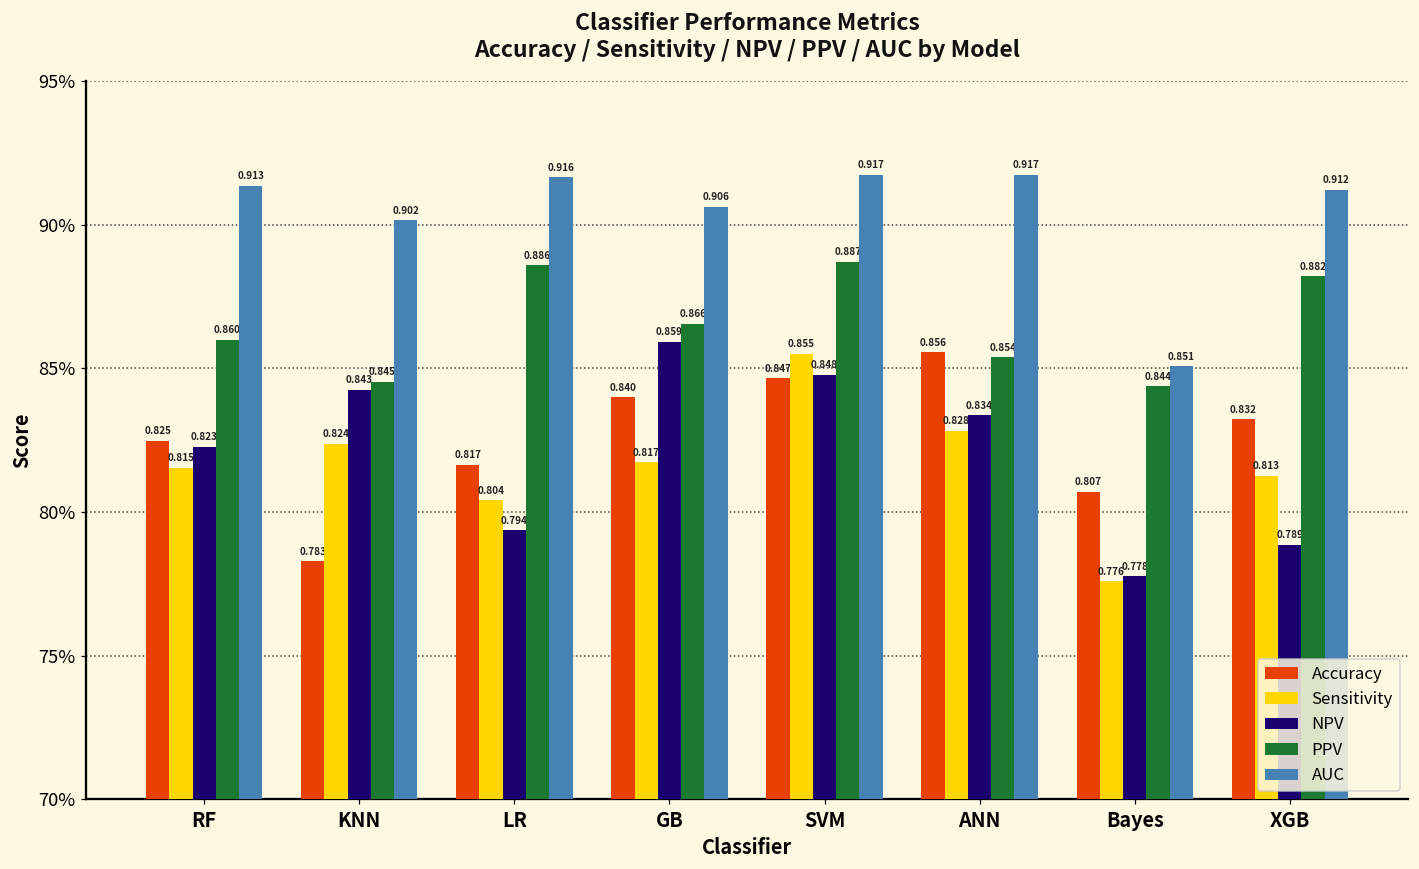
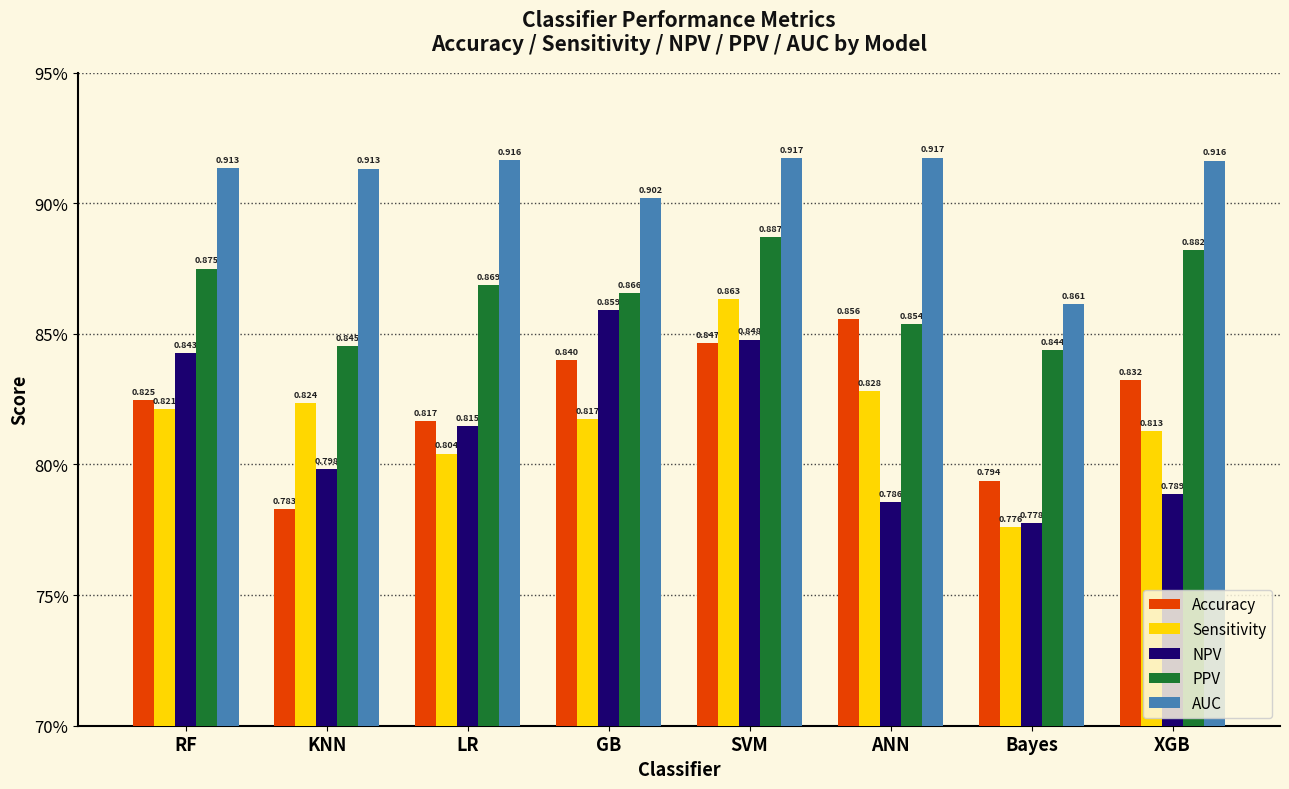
Sensitivity, RF: 0.815 -> 0.821
NPV, RF: 0.823 -> 0.843
PPV, RF: 0.860 -> 0.875
NPV, KNN: 0.843 -> 0.798
AUC, KNN: 0.902 -> 0.913
NPV, LR: 0.794 -> 0.815
PPV, LR: 0.886 -> 0.869
AUC, GB: 0.906 -> 0.902
Sensitivity, SVM: 0.855 -> 0.863
NPV, ANN: 0.834 -> 0.786
Accuracy, Bayes: 0.807 -> 0.794
AUC, Bayes: 0.851 -> 0.861
AUC, XGB: 0.912 -> 0.916
